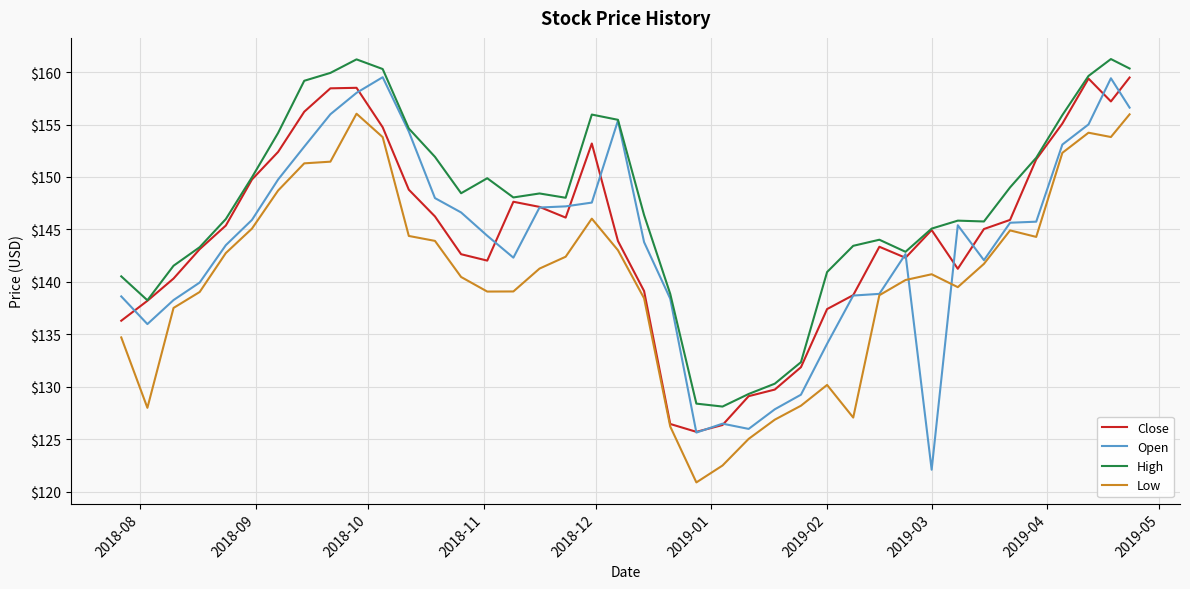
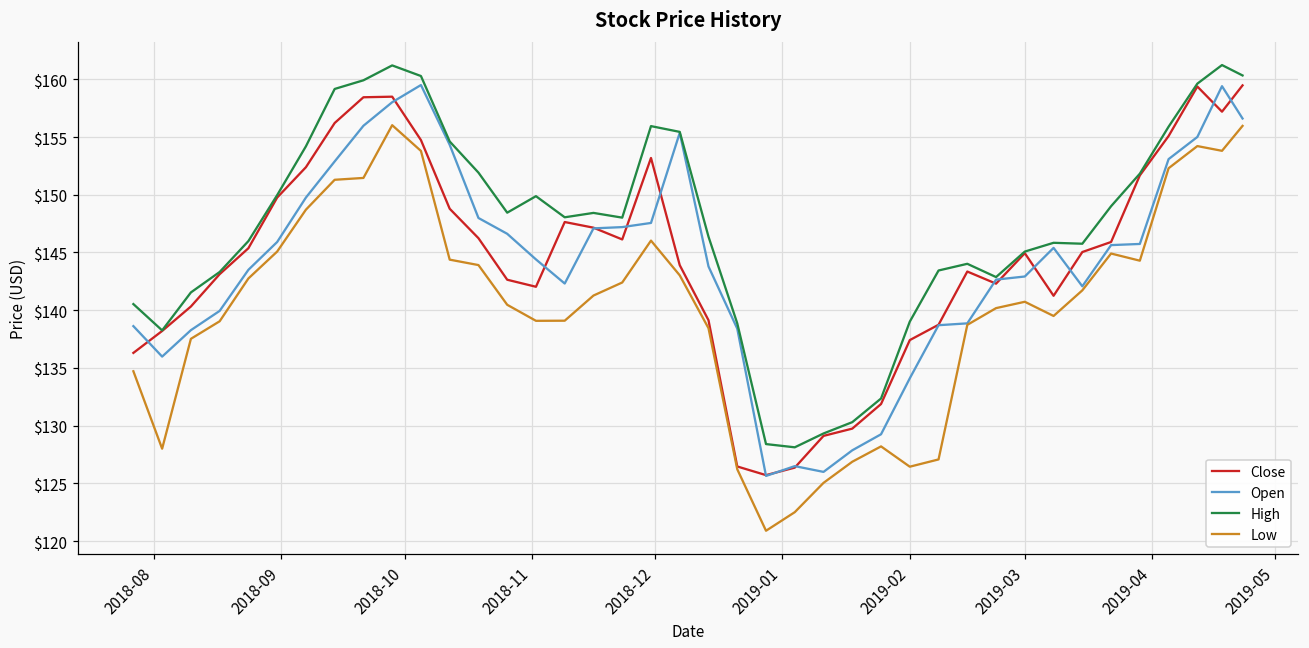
High, 2019-02: $140.9 -> $139.0
Low, 2019-02: $130.2 -> $126.4
Open, 2019-03: $122.1 -> $142.9
